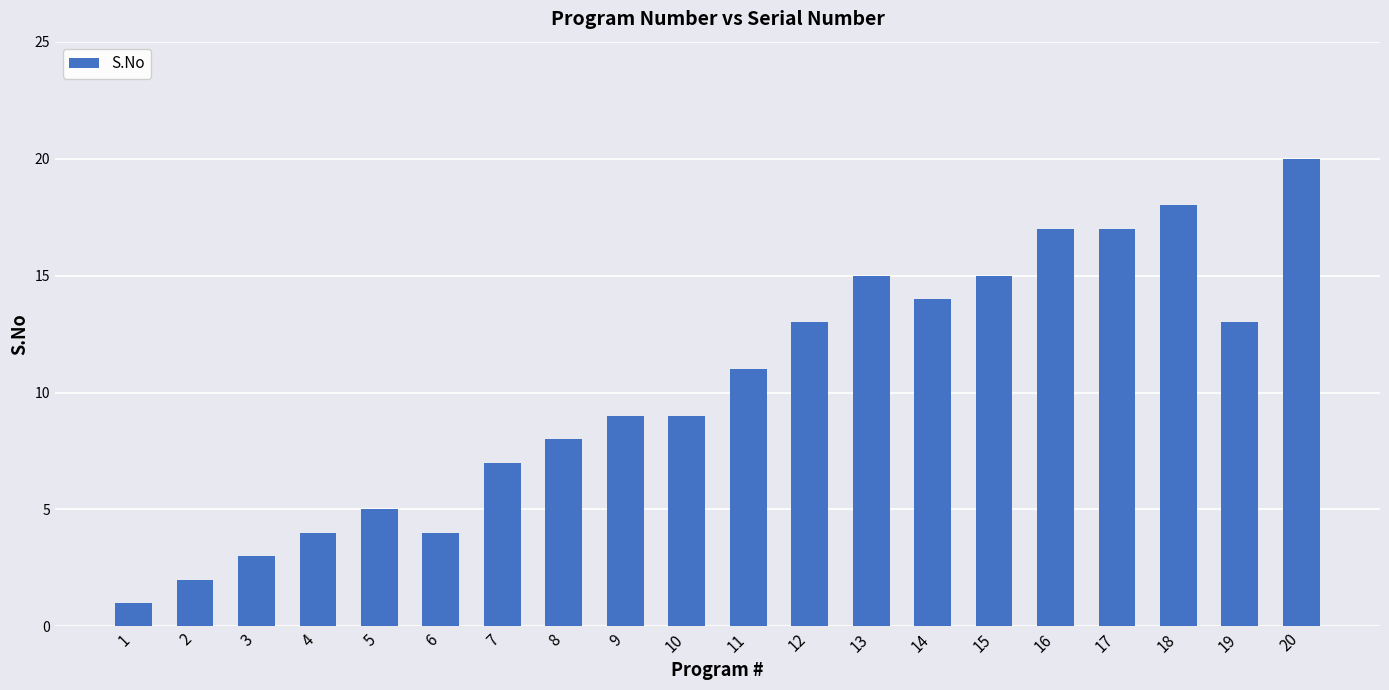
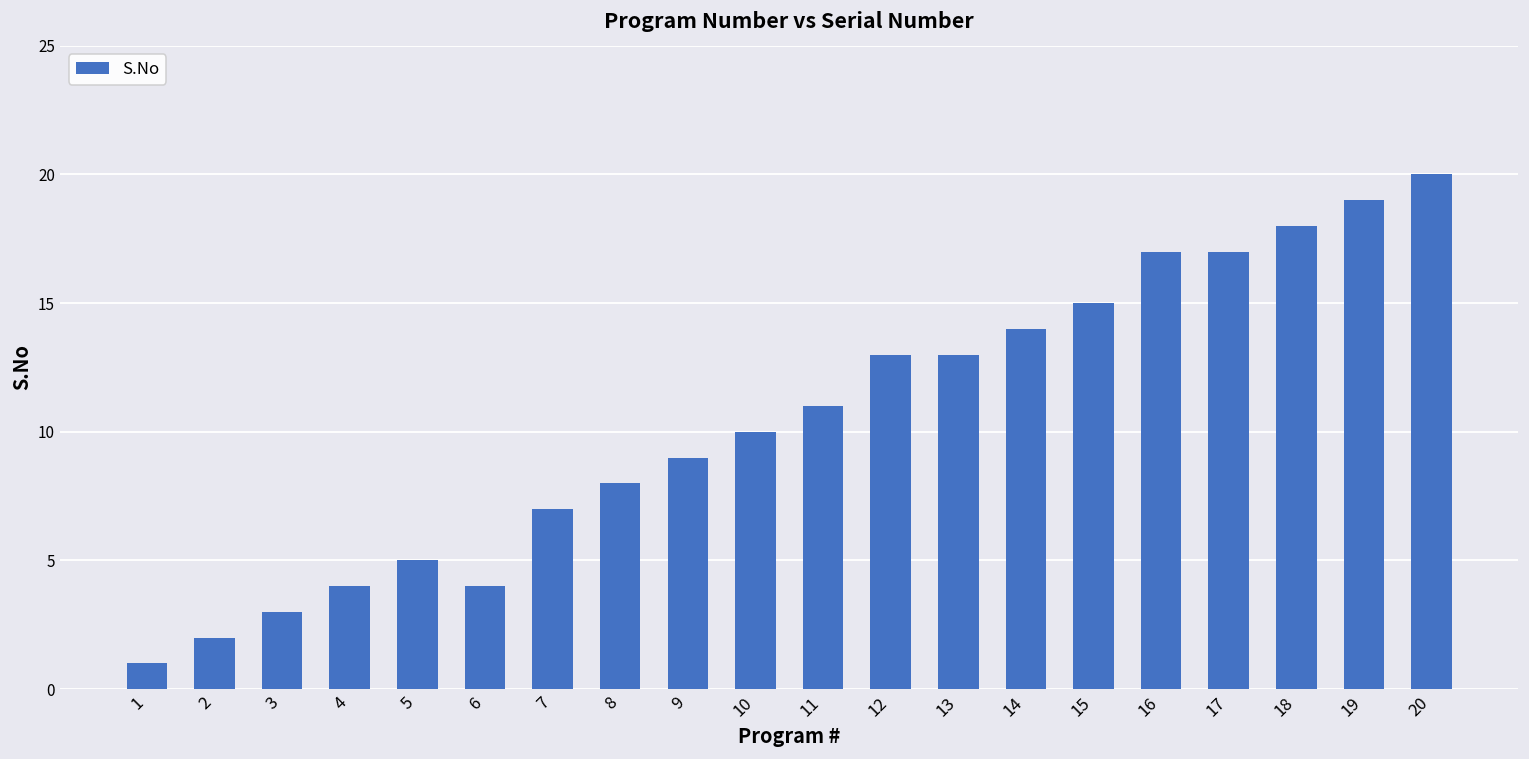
10: 9 -> 10
13: 15 -> 13
19: 13 -> 19
